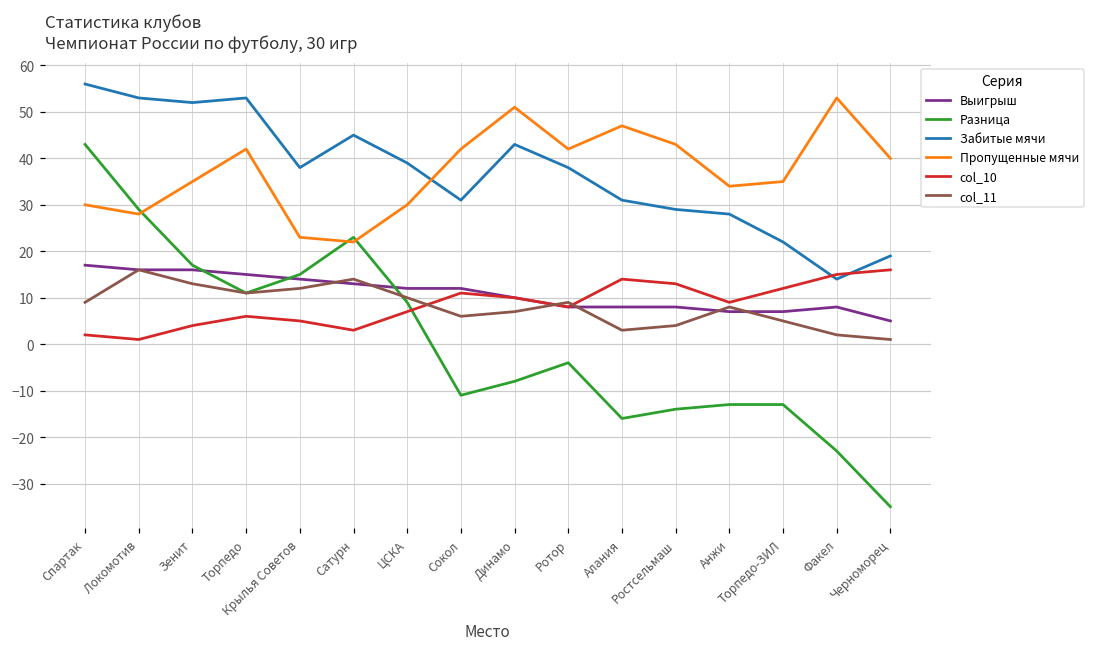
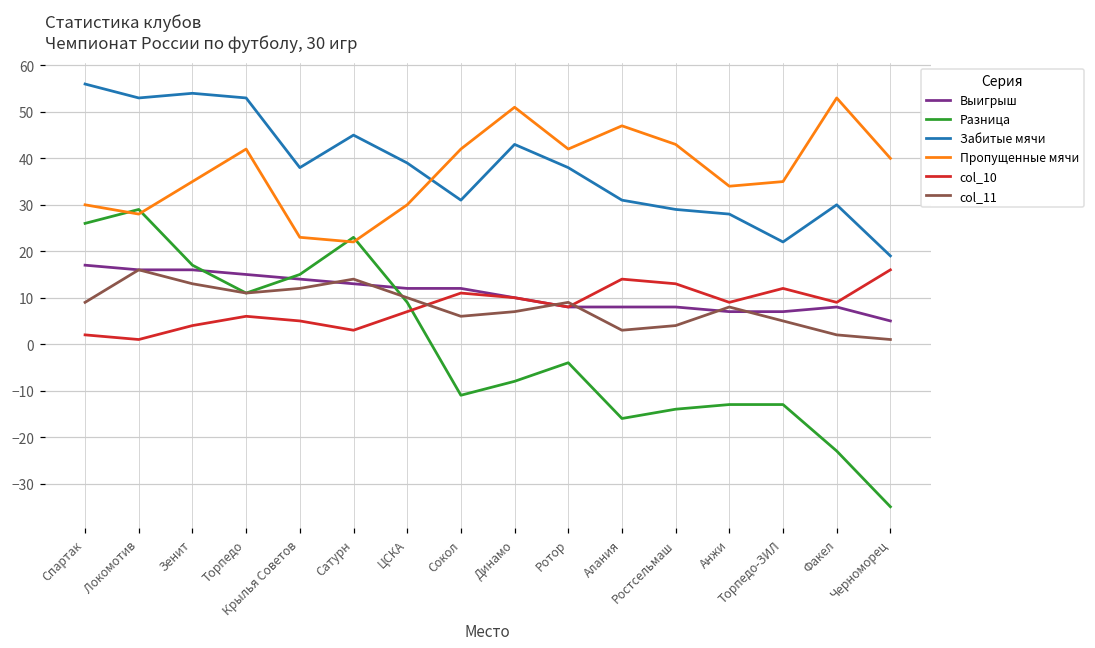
Разница, Спартак: 43 -> 26
Забитые мячи, Зенит: 52 -> 54
Забитые мячи, Факел: 14 -> 30
col_10, Факел: 15 -> 9
